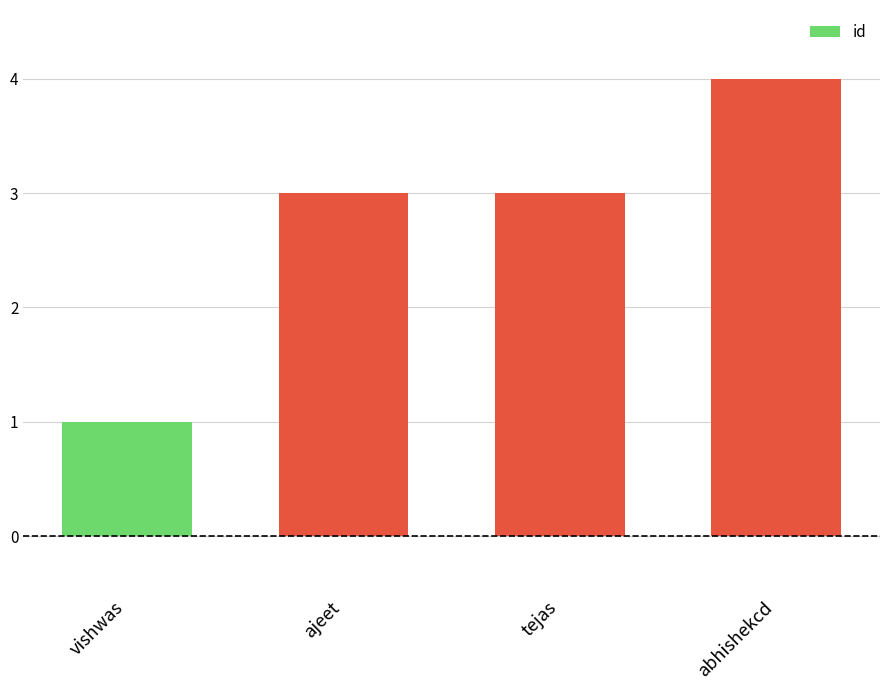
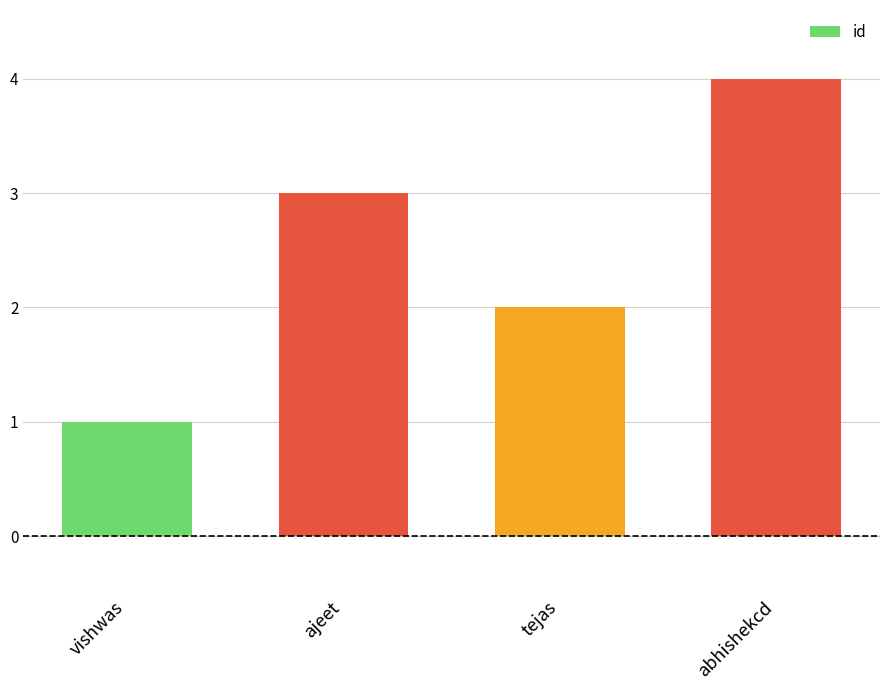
tejas: 3 -> 2
